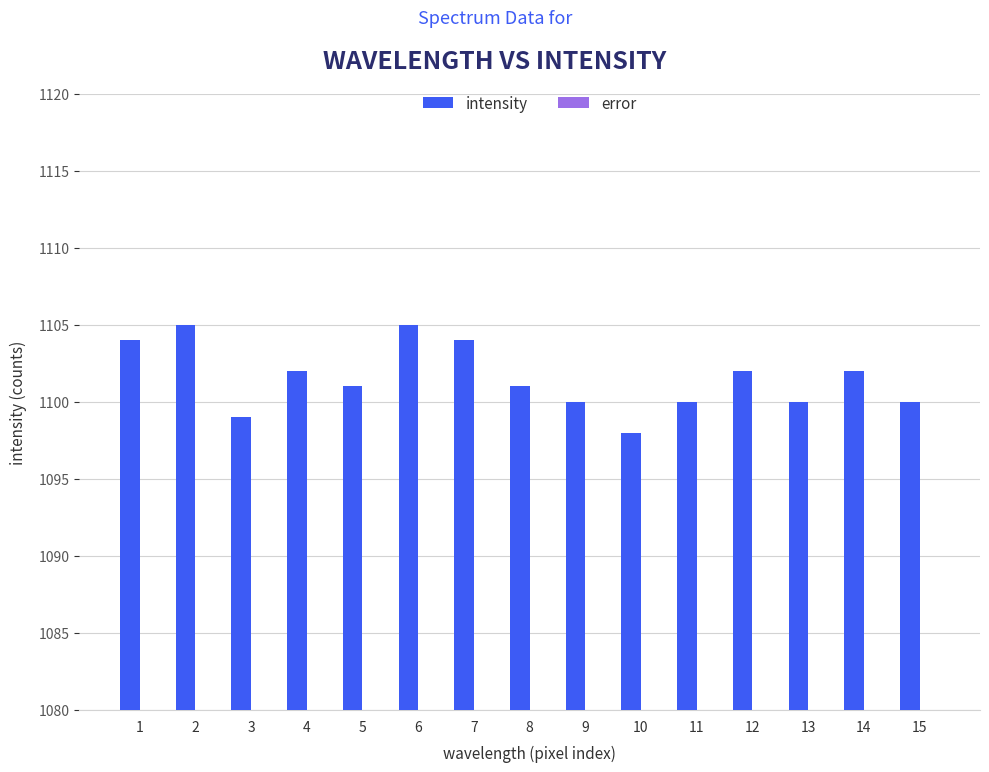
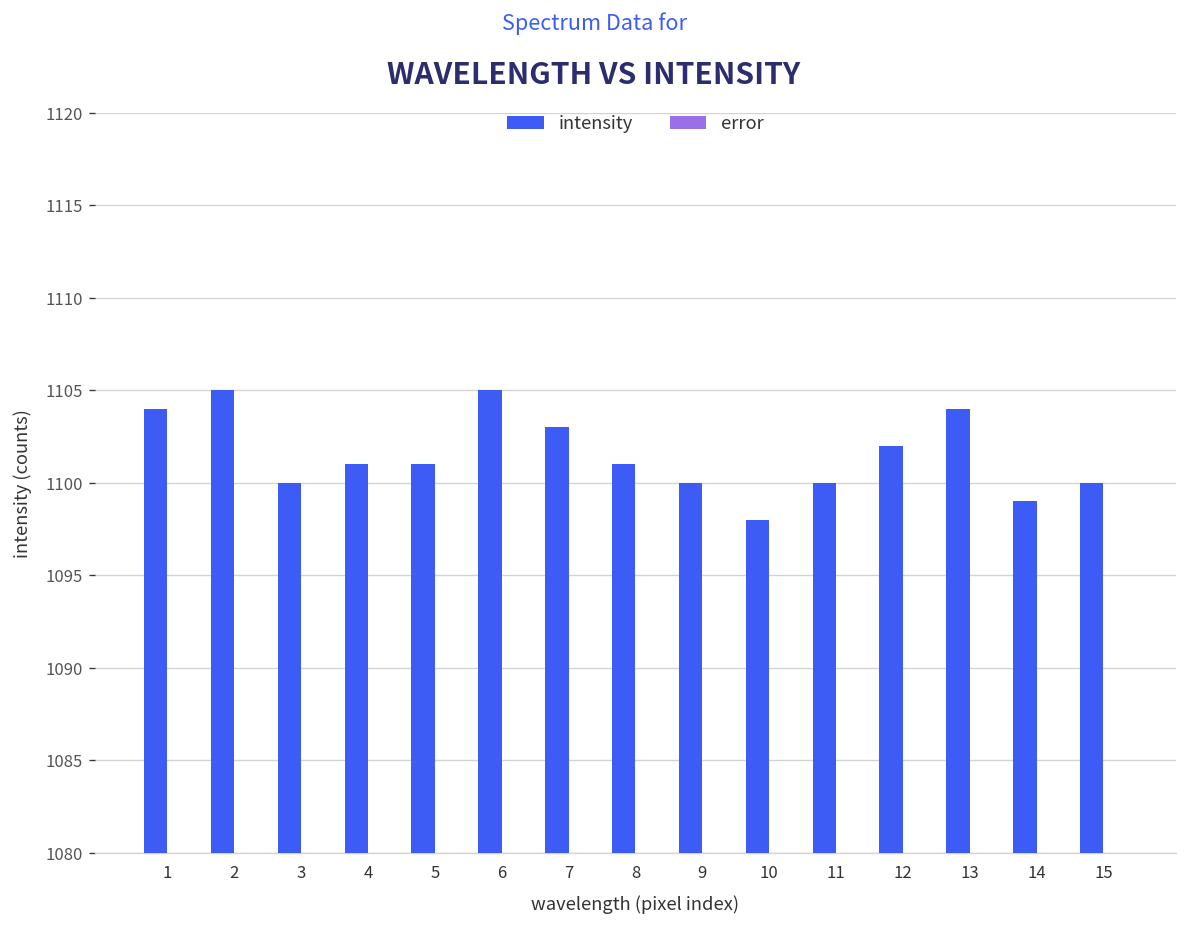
intensity, 3: 1099 -> 1100
intensity, 4: 1102 -> 1101
intensity, 7: 1104 -> 1103
intensity, 13: 1100 -> 1104
intensity, 14: 1102 -> 1099
